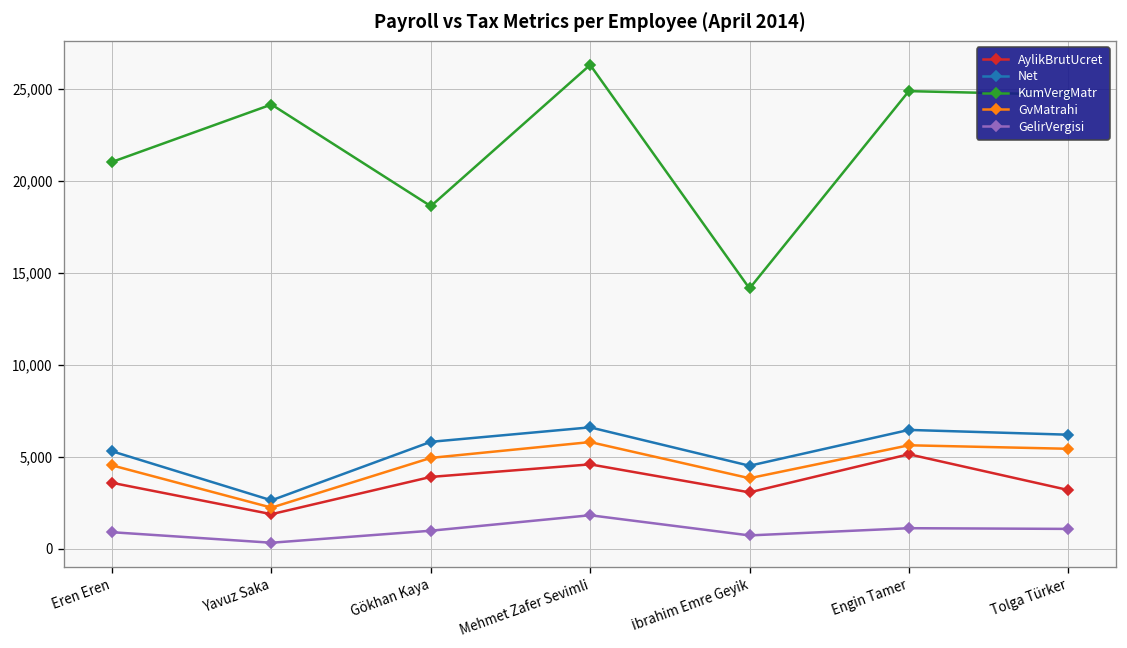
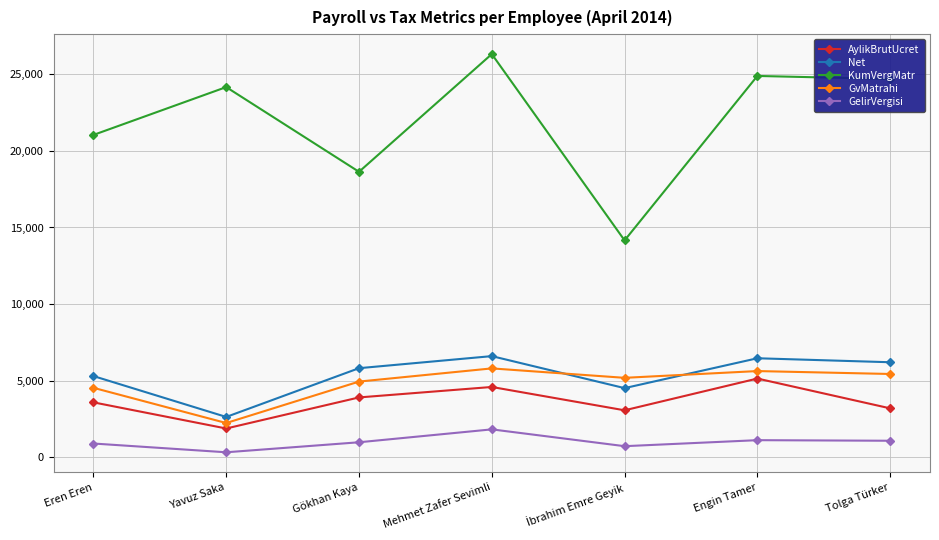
GvMatrahi, İbrahim Emre Geyik: 3,800 -> 5,200
